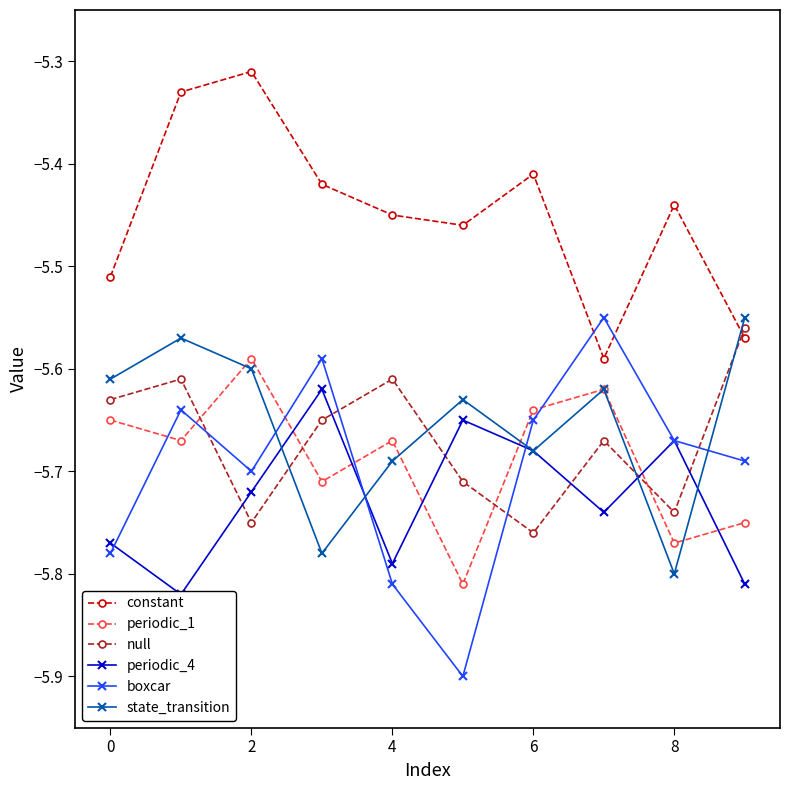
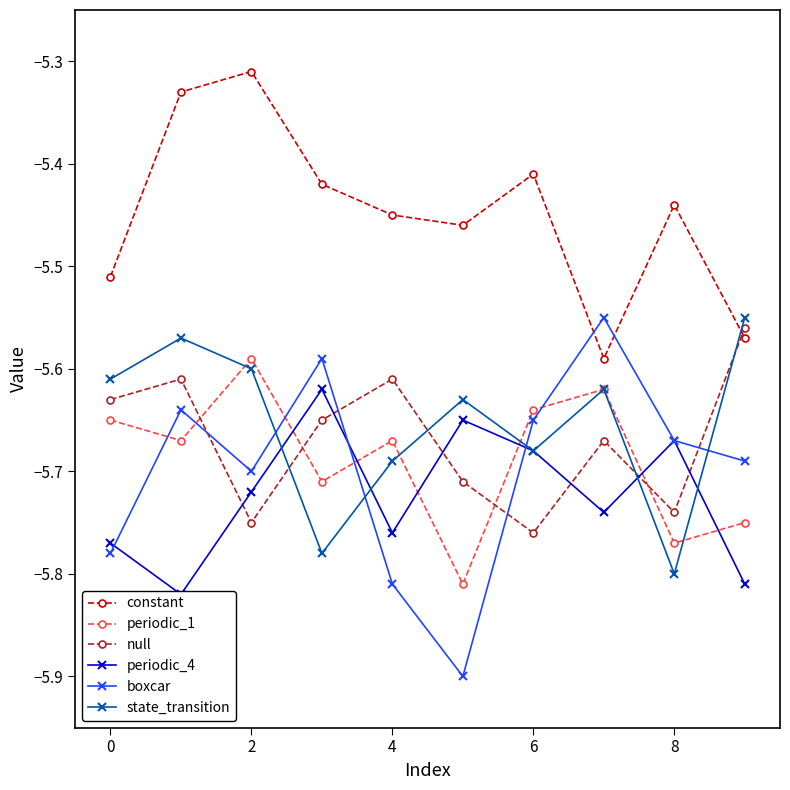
periodic_4, 4: -5.79 -> -5.76
